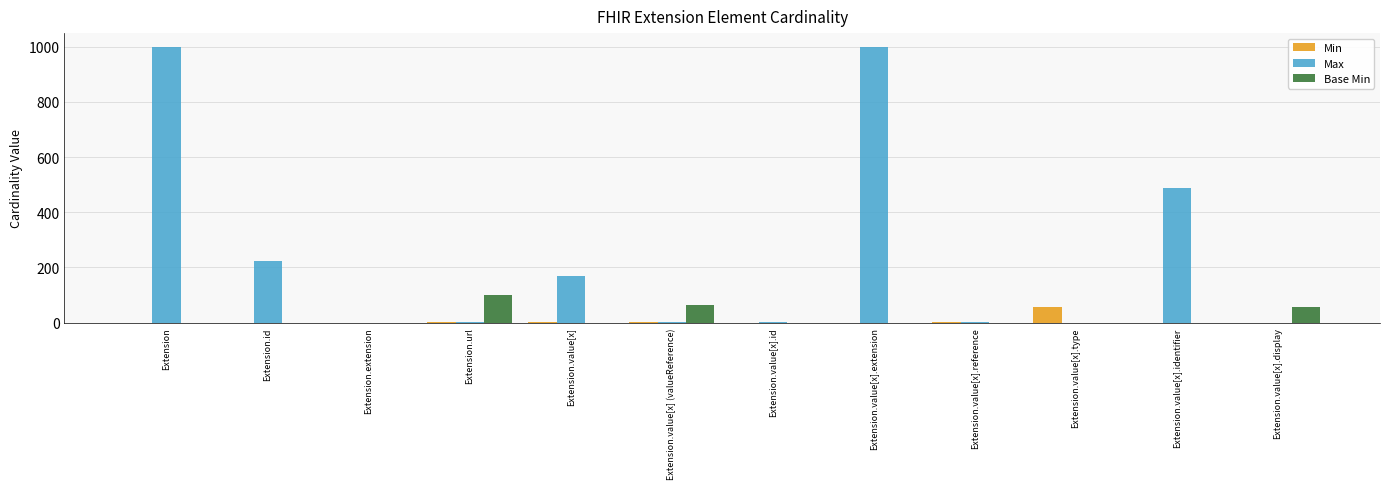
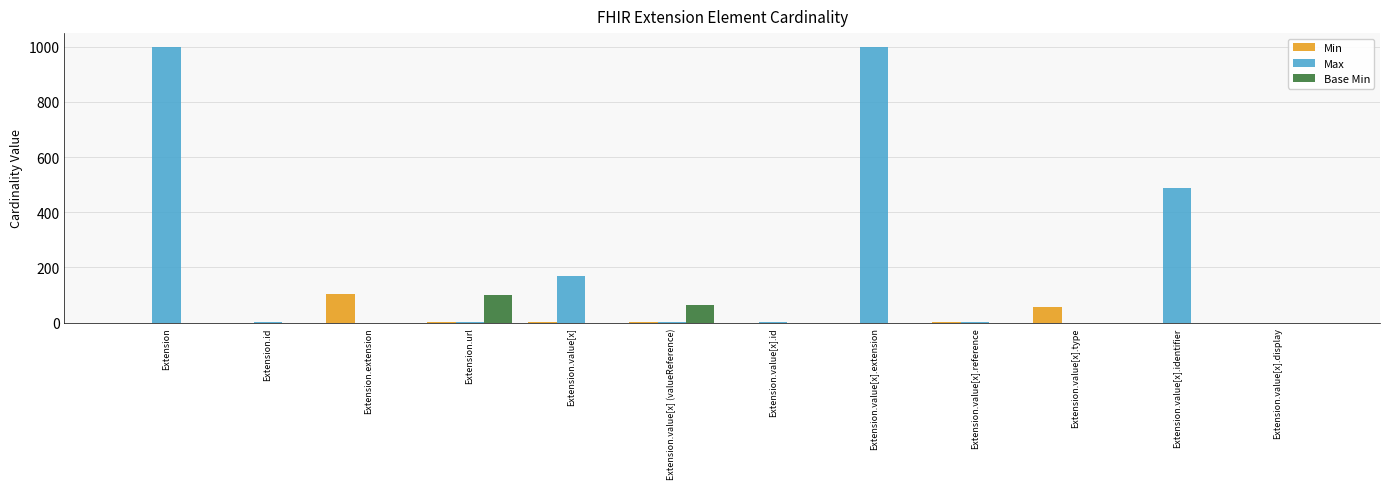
Max, Extension.id: 220 -> 0
Min, Extension.extension: 0 -> 100
Base Min, Extension.value[x].display: 60 -> 0
